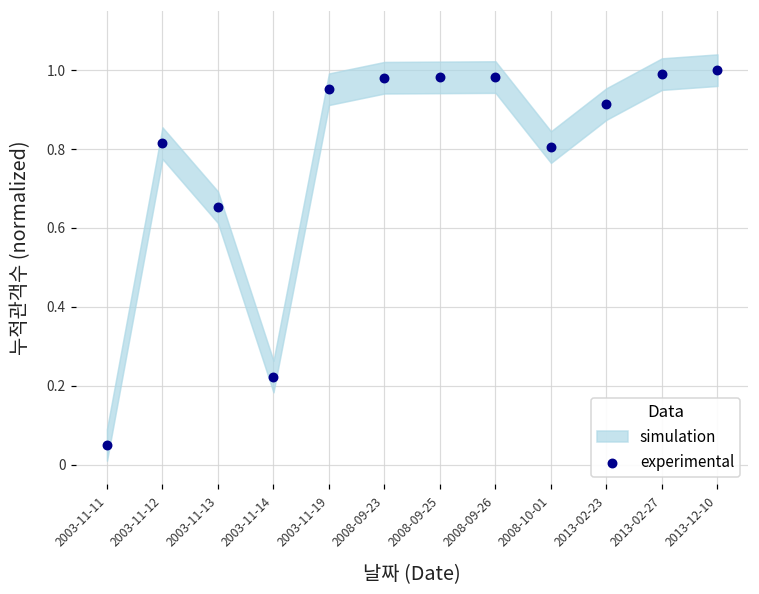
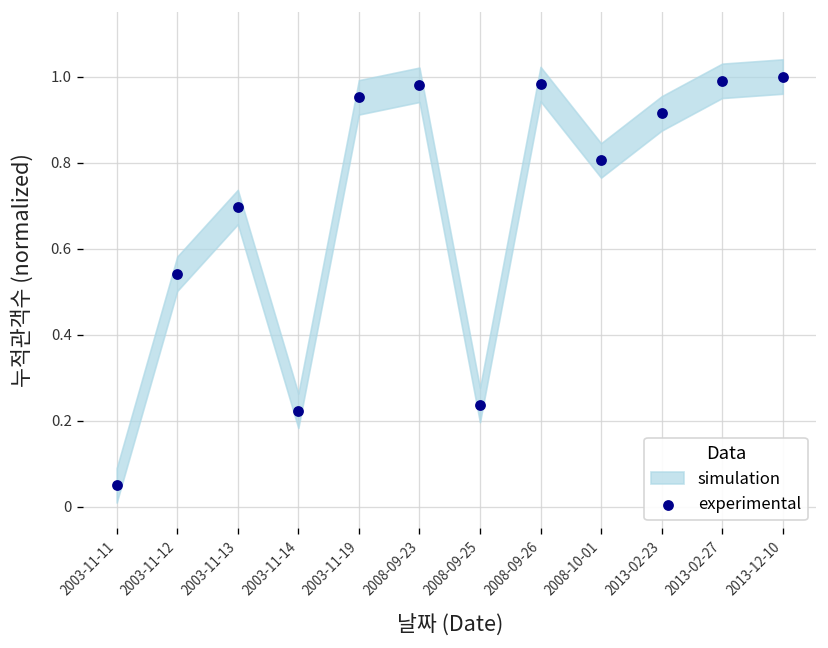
experimental, 2003-11-12: 0.82 -> 0.54
experimental, 2003-11-13: 0.65 -> 0.70
experimental, 2008-09-25: 0.98 -> 0.24
